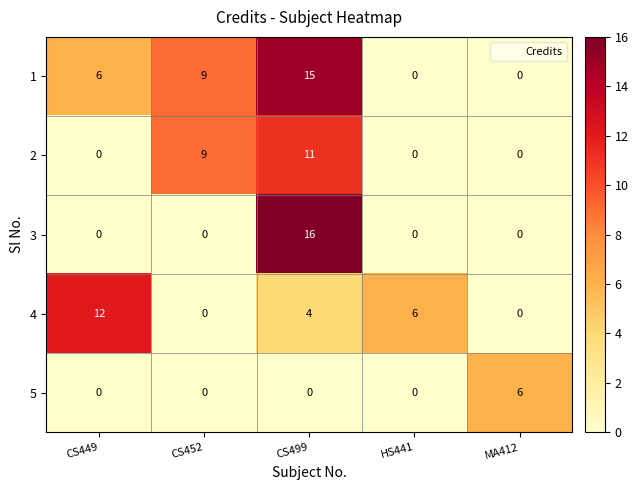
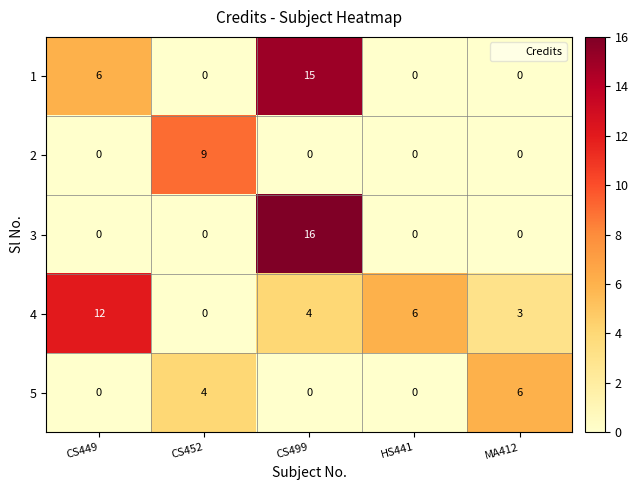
1, CS452: 9 -> 0
2, CS499: 11 -> 0
4, MA412: 0 -> 3
5, CS452: 0 -> 4
